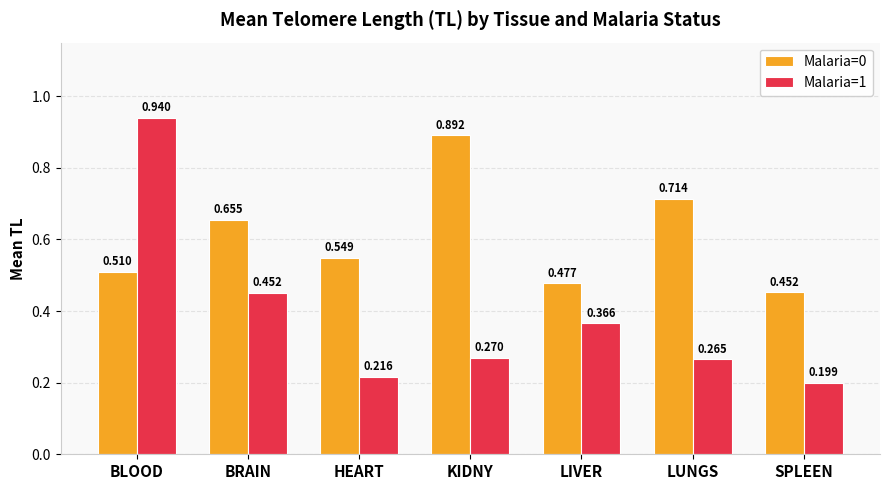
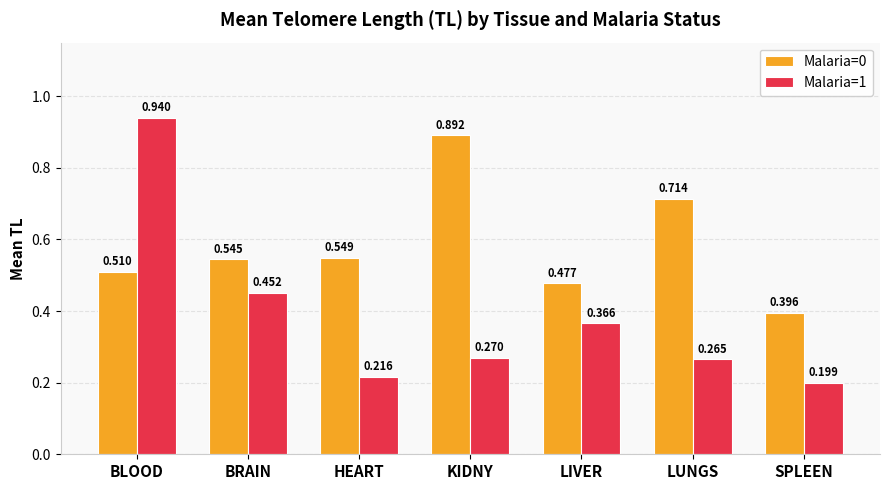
Malaria=0, BRAIN: 0.655 -> 0.545
Malaria=0, SPLEEN: 0.452 -> 0.396
